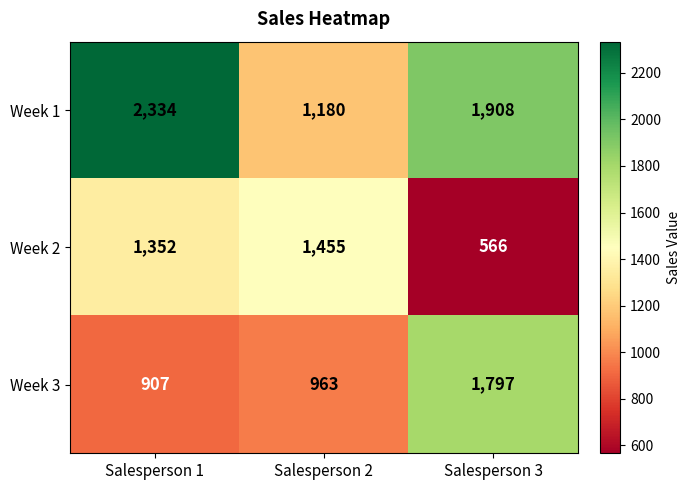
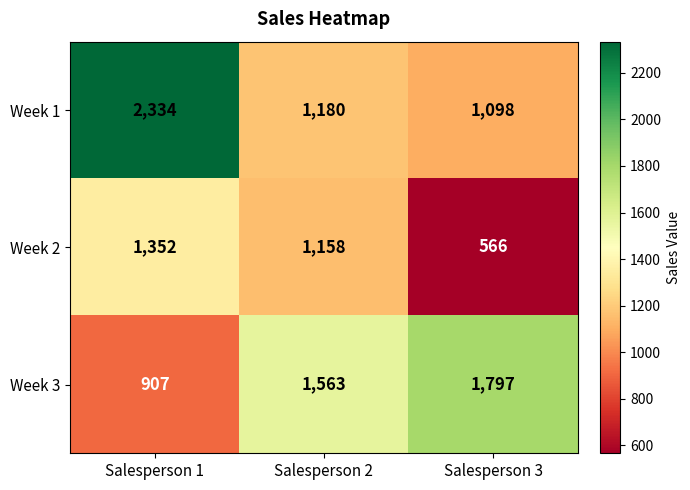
Week 1, Salesperson 3: 1,908 -> 1,098
Week 2, Salesperson 2: 1,455 -> 1,158
Week 3, Salesperson 2: 963 -> 1,563
